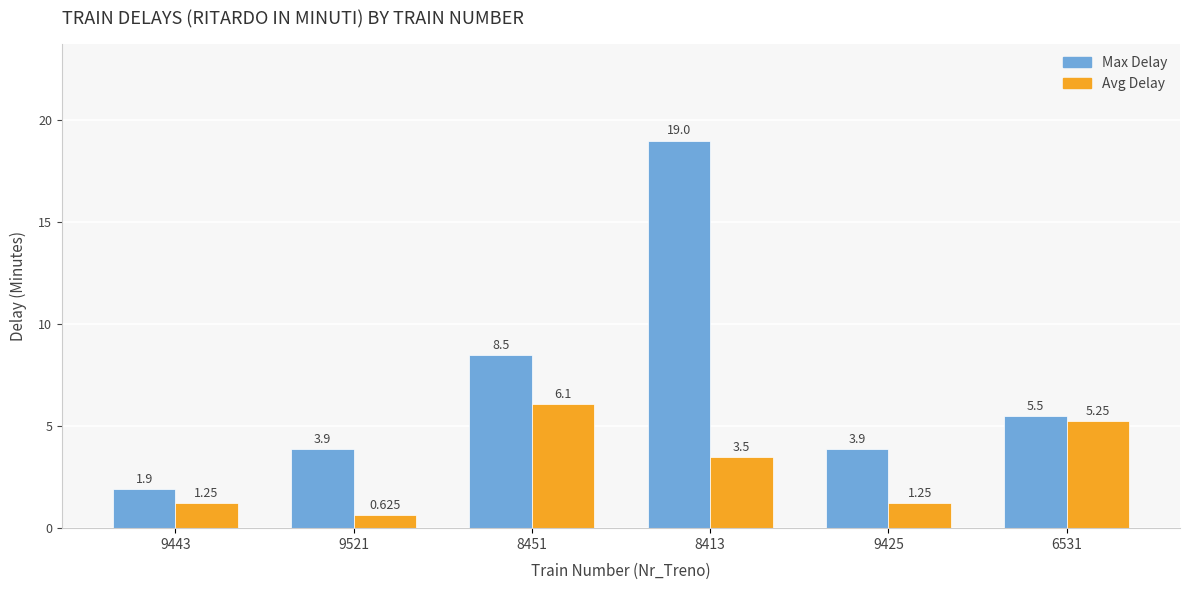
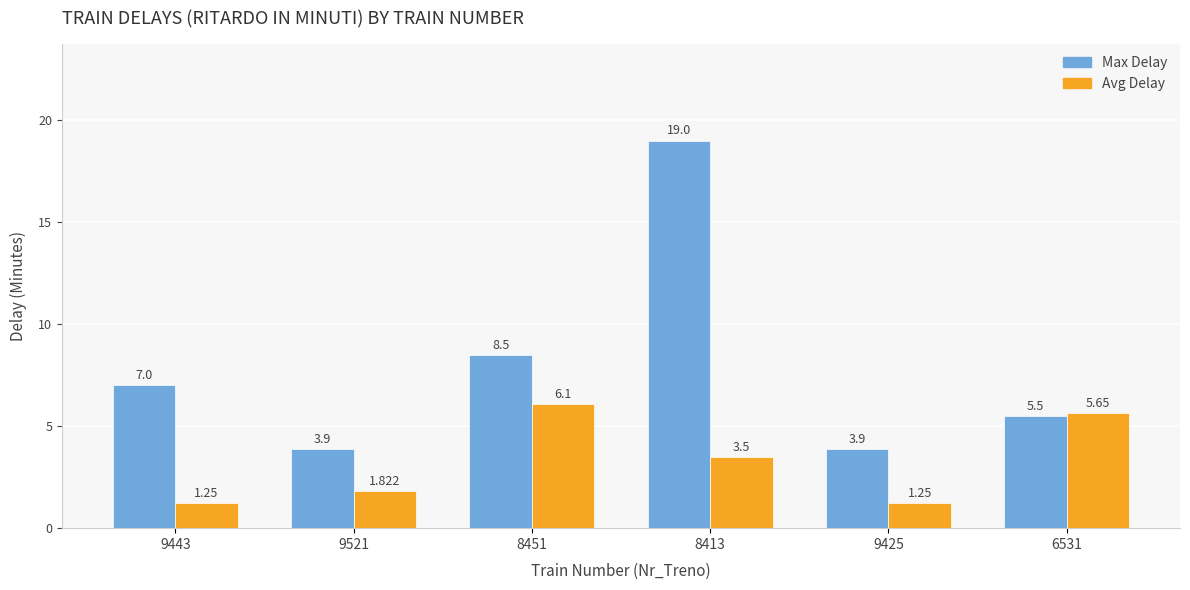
Max Delay, 9443: 1.9 -> 7.0
Avg Delay, 9521: 0.625 -> 1.822
Avg Delay, 6531: 5.25 -> 5.65
